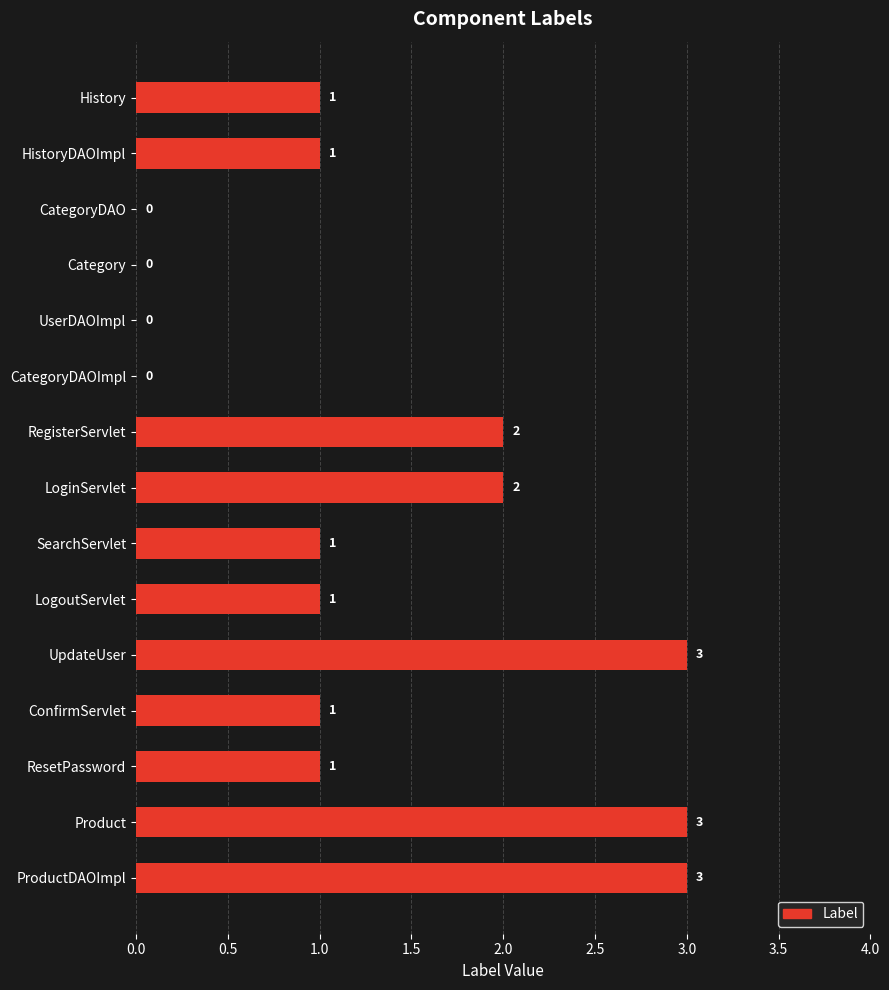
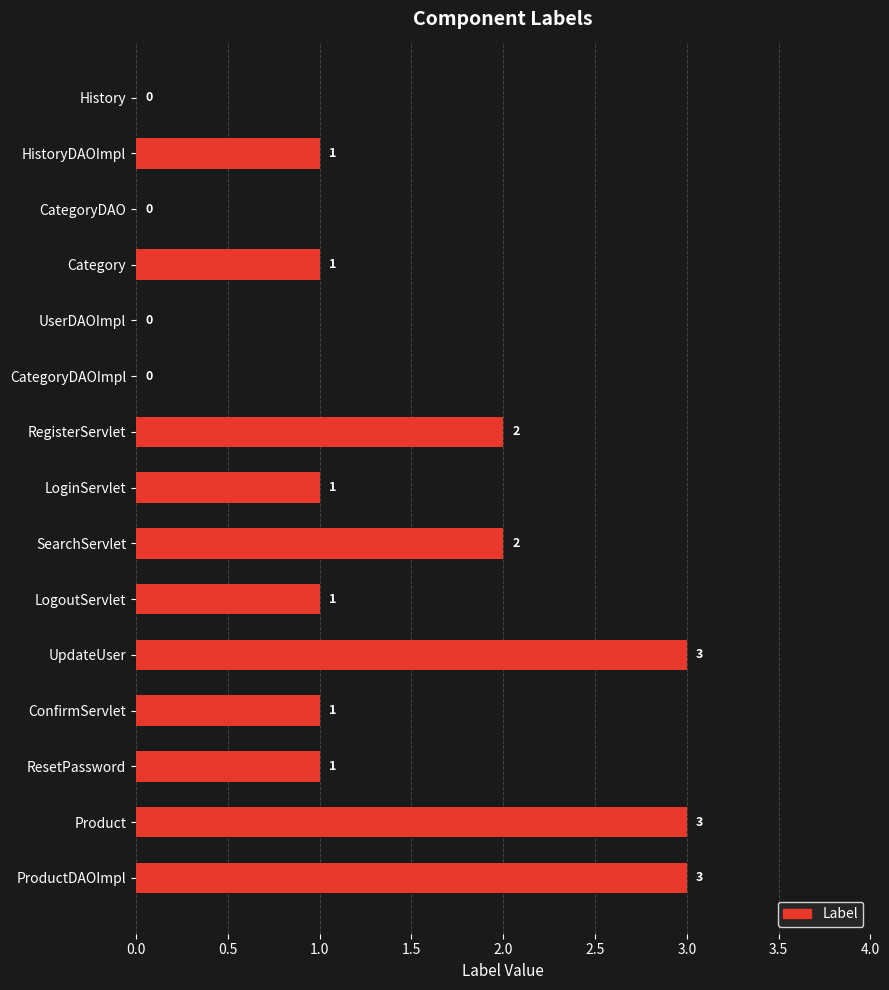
History: 1 -> 0
Category: 0 -> 1
LoginServlet: 2 -> 1
SearchServlet: 1 -> 2
